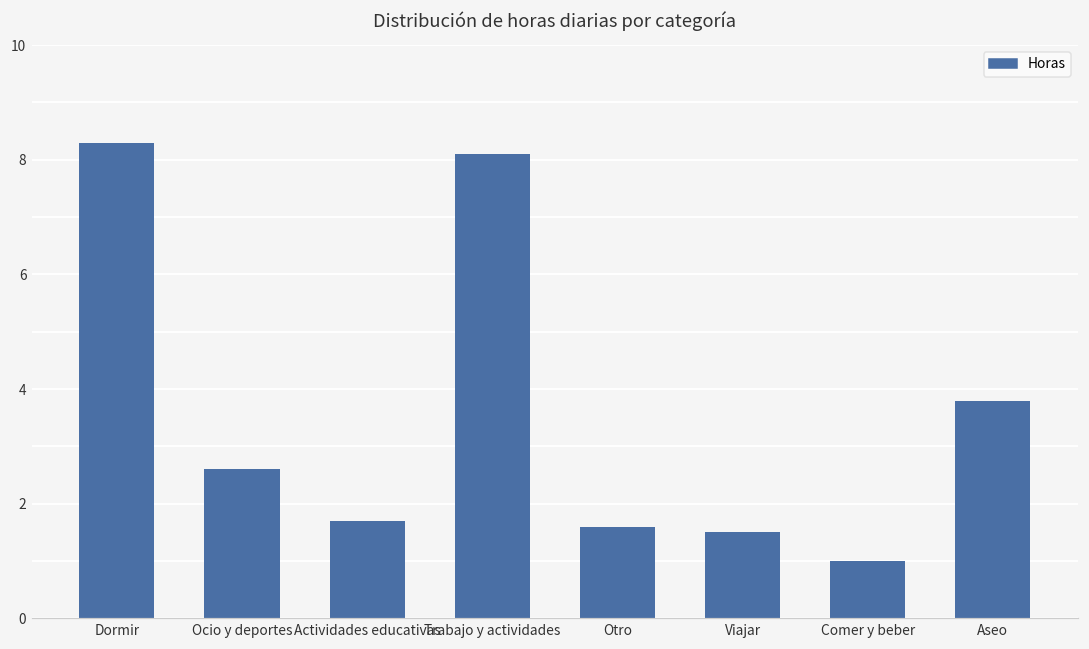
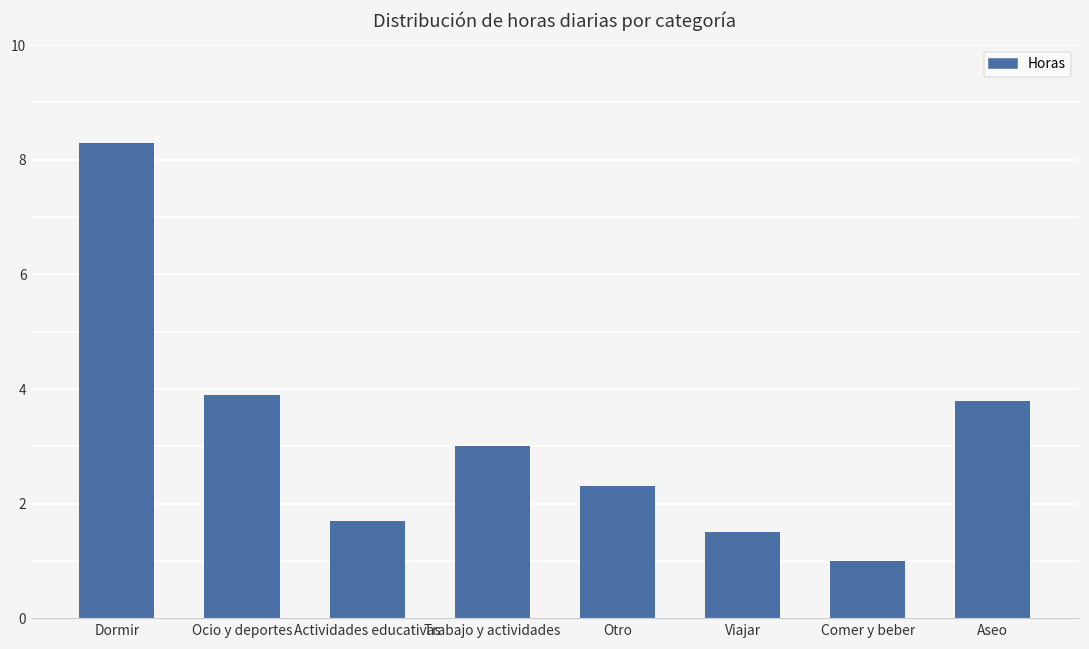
Ocio y deportes: 2.6 -> 3.9
Trabajo y actividades: 8.1 -> 3.0
Otro: 1.6 -> 2.3
